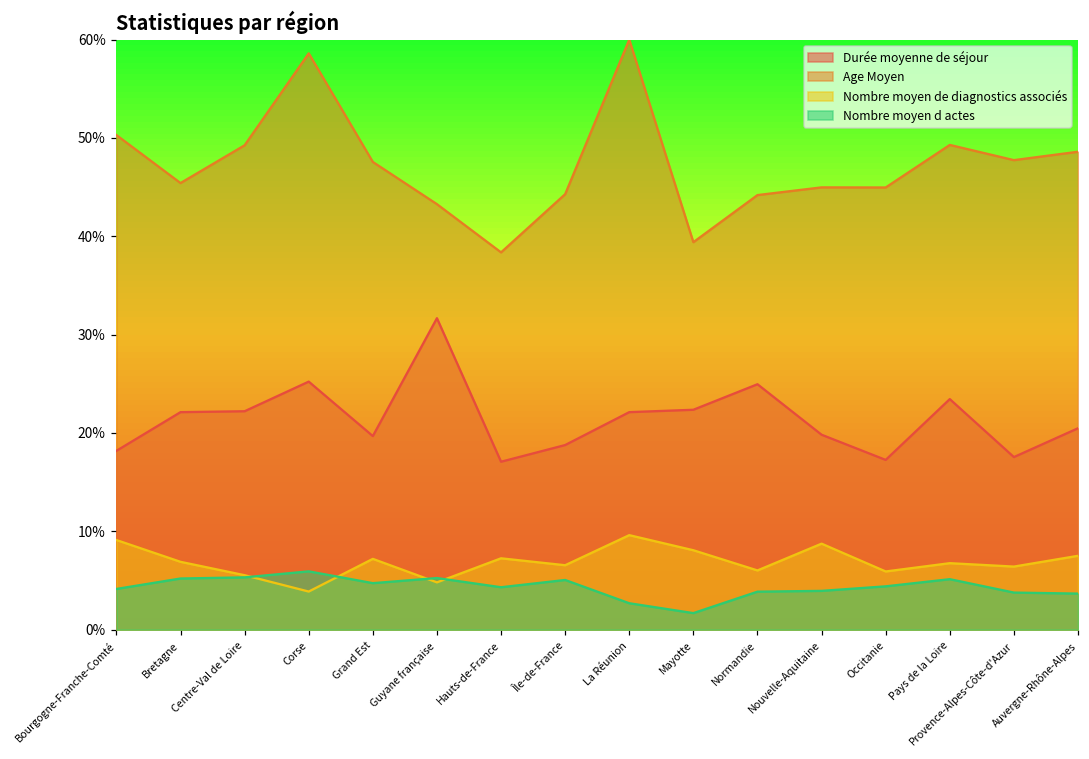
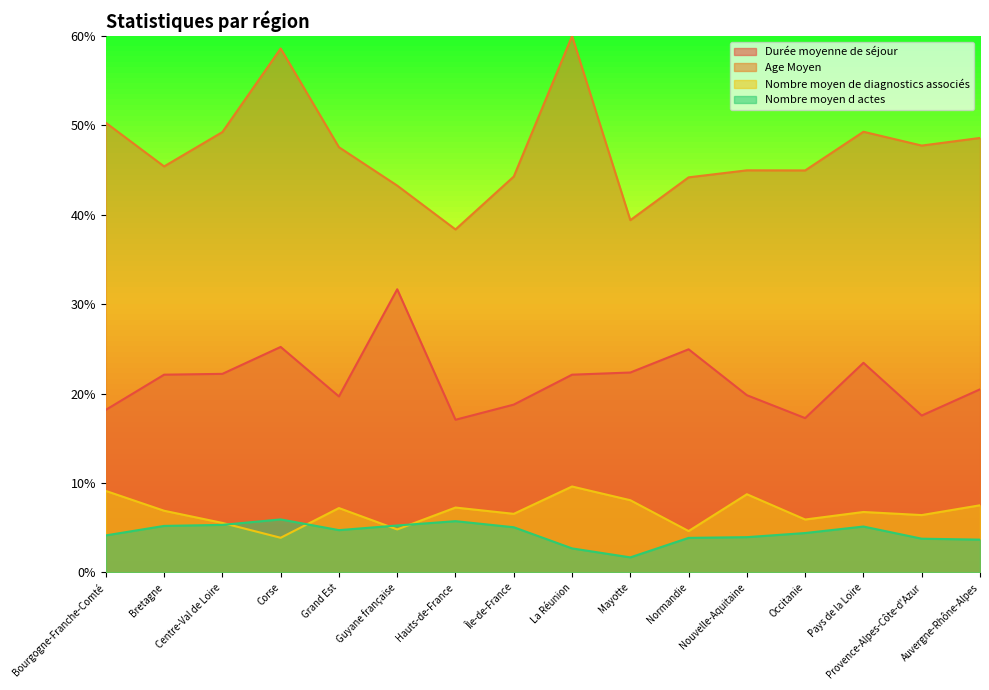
Nombre moyen d actes, Hauts-de-France: 4% -> 6%
Nombre moyen de diagnostics associés, Normandie: 6% -> 5%
